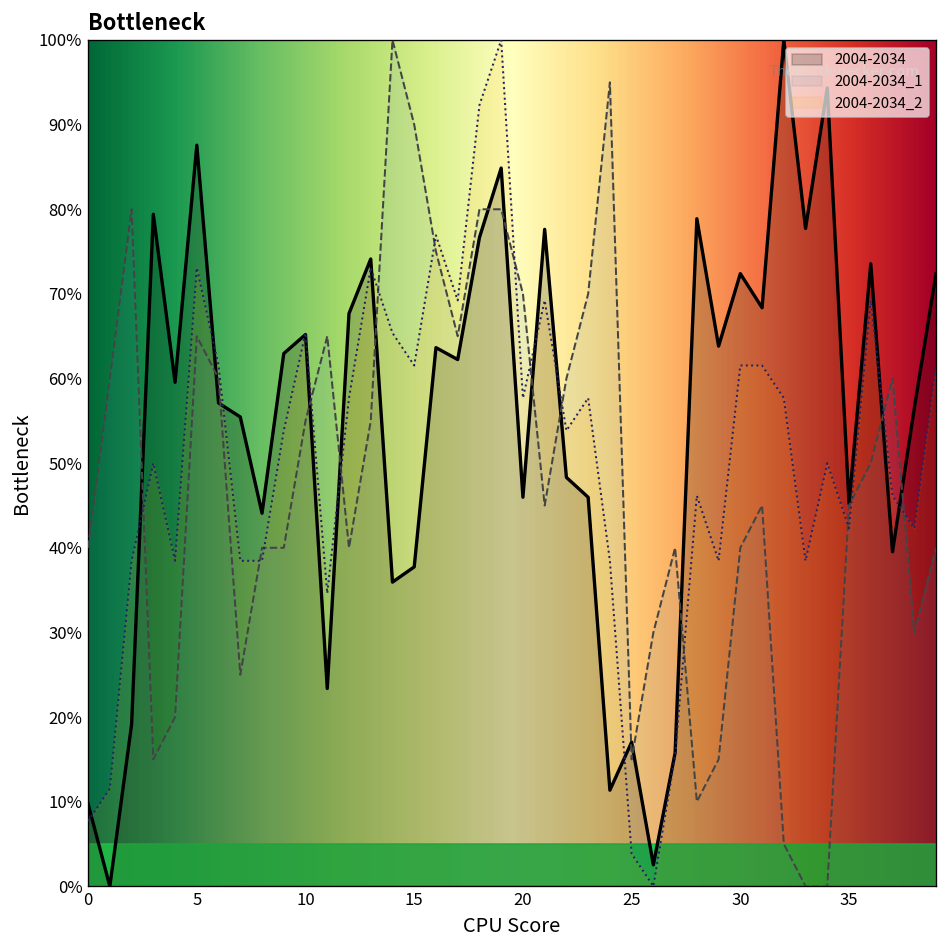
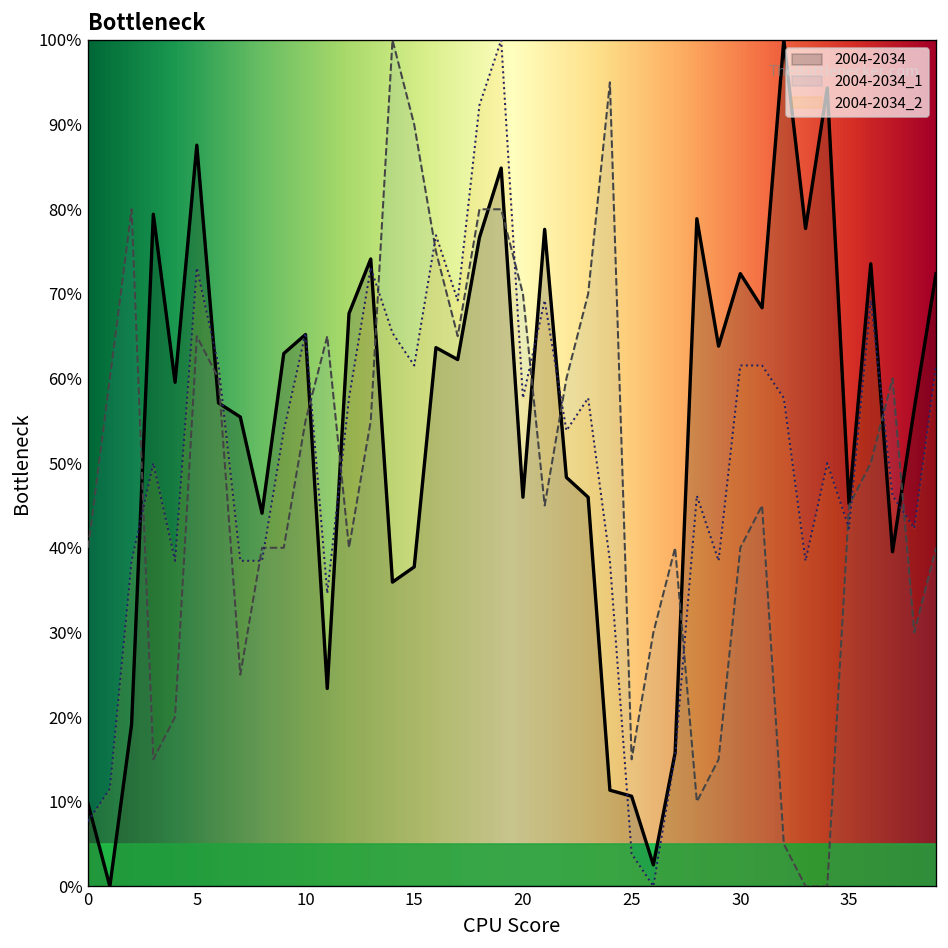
2004-2034, 25: 17% -> 11%
